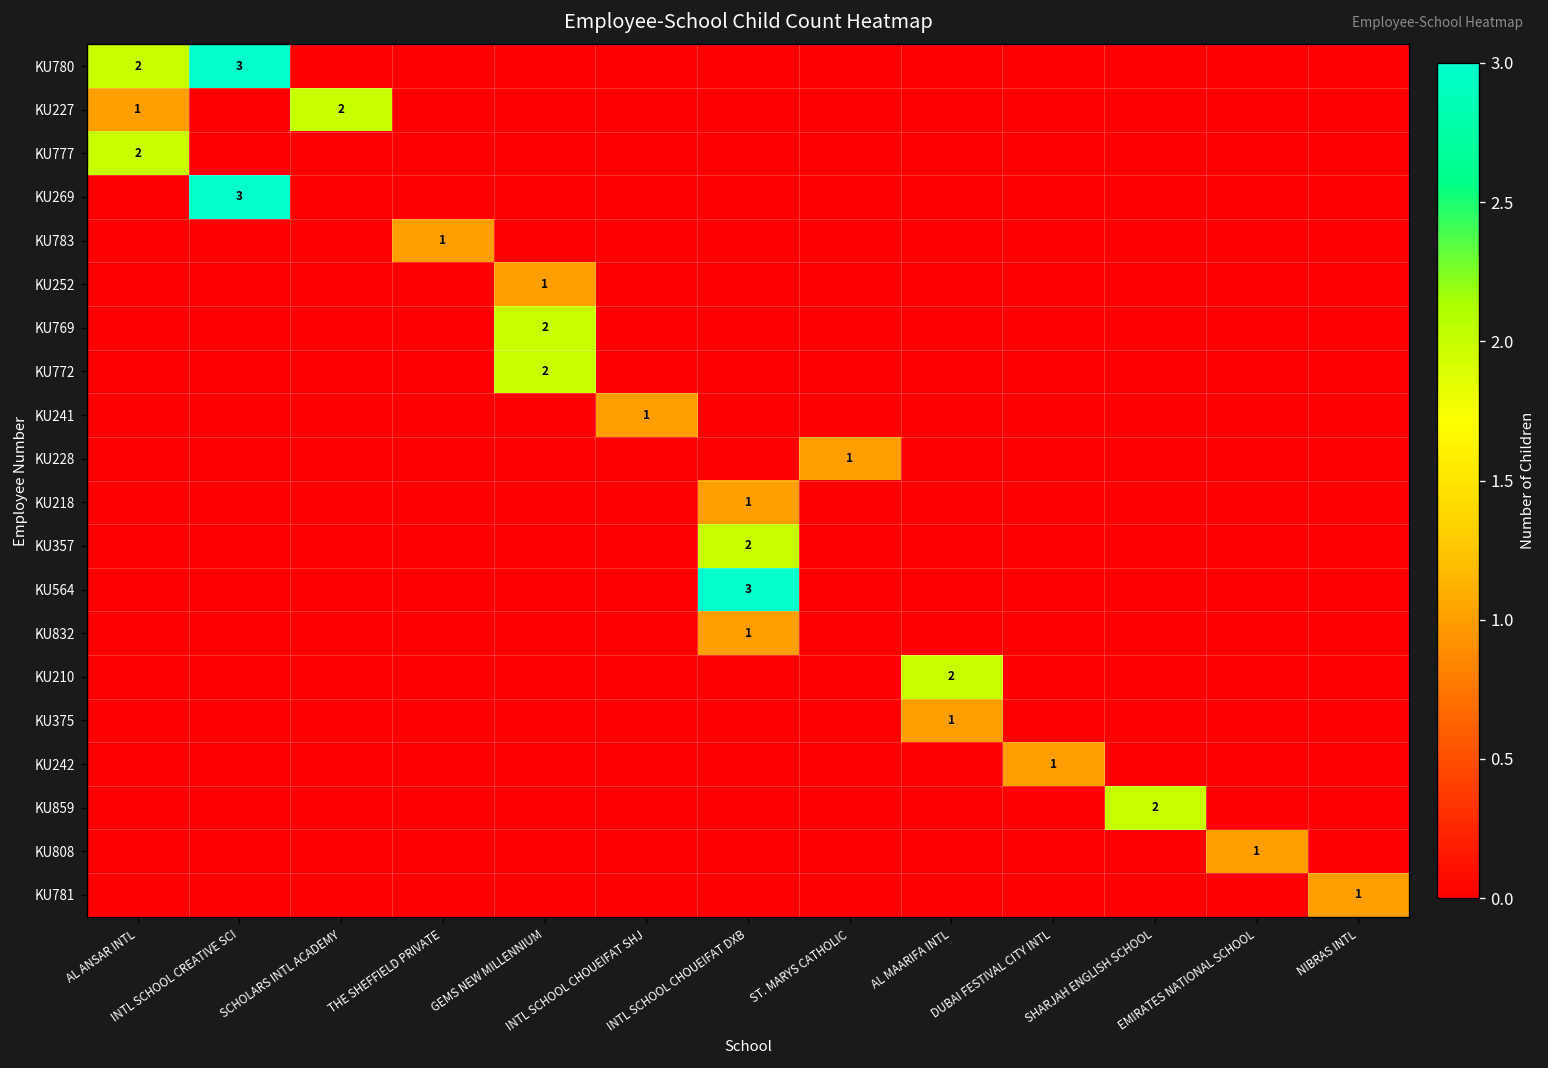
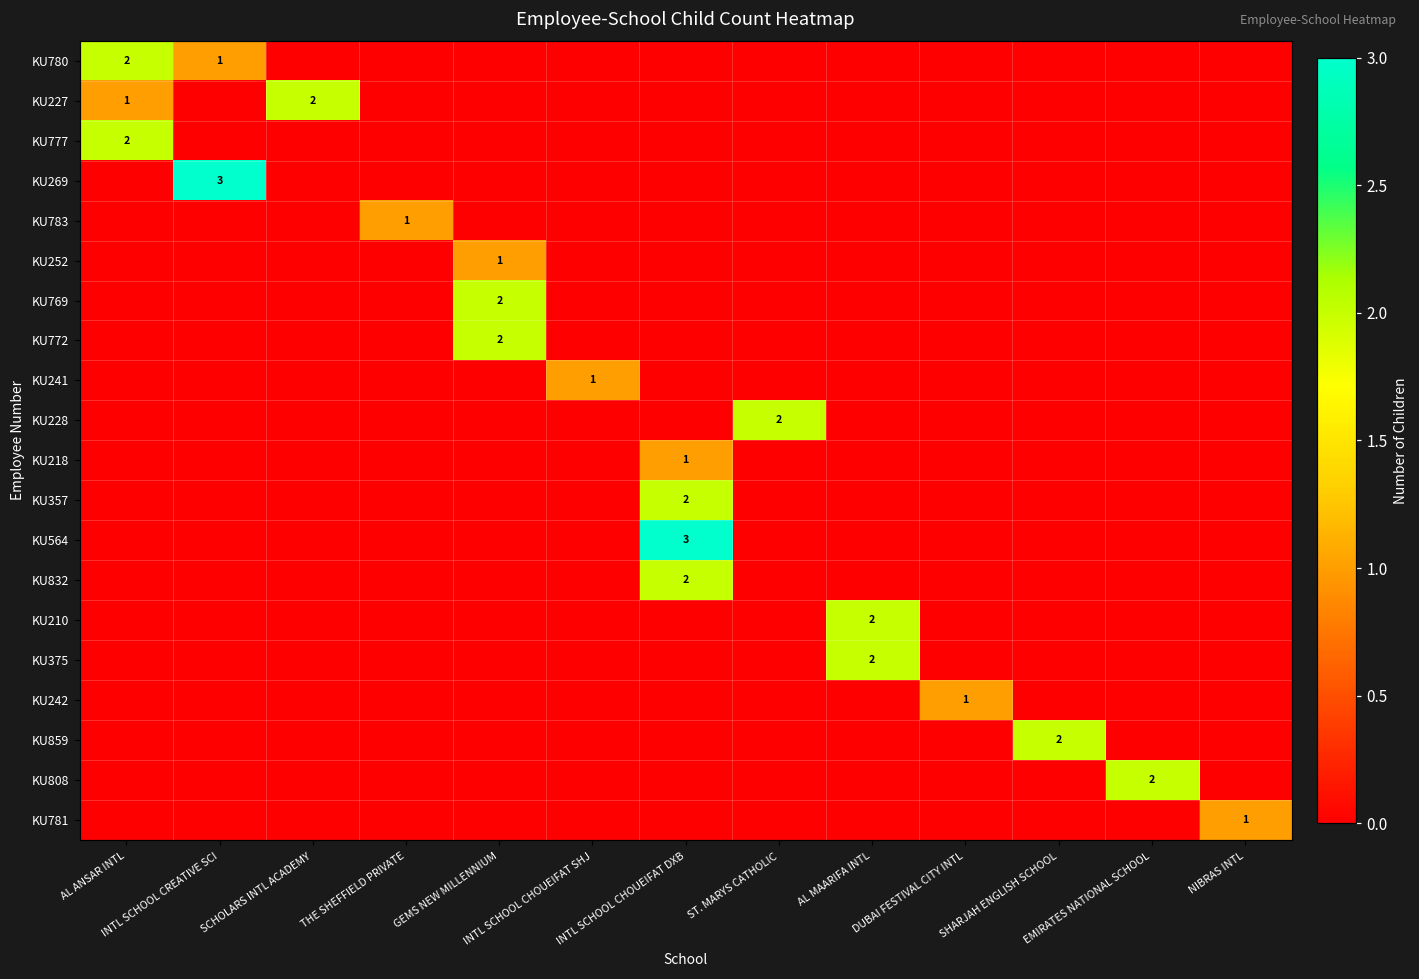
KU780, INTL SCHOOL CREATIVE SCI: 3 -> 1
KU228, ST. MARYS CATHOLIC: 1 -> 2
KU832, INTL SCHOOL CHOUEIFAT DXB: 1 -> 2
KU375, AL MAARIFA INTL: 1 -> 2
KU808, EMIRATES NATIONAL SCHOOL: 1 -> 2
